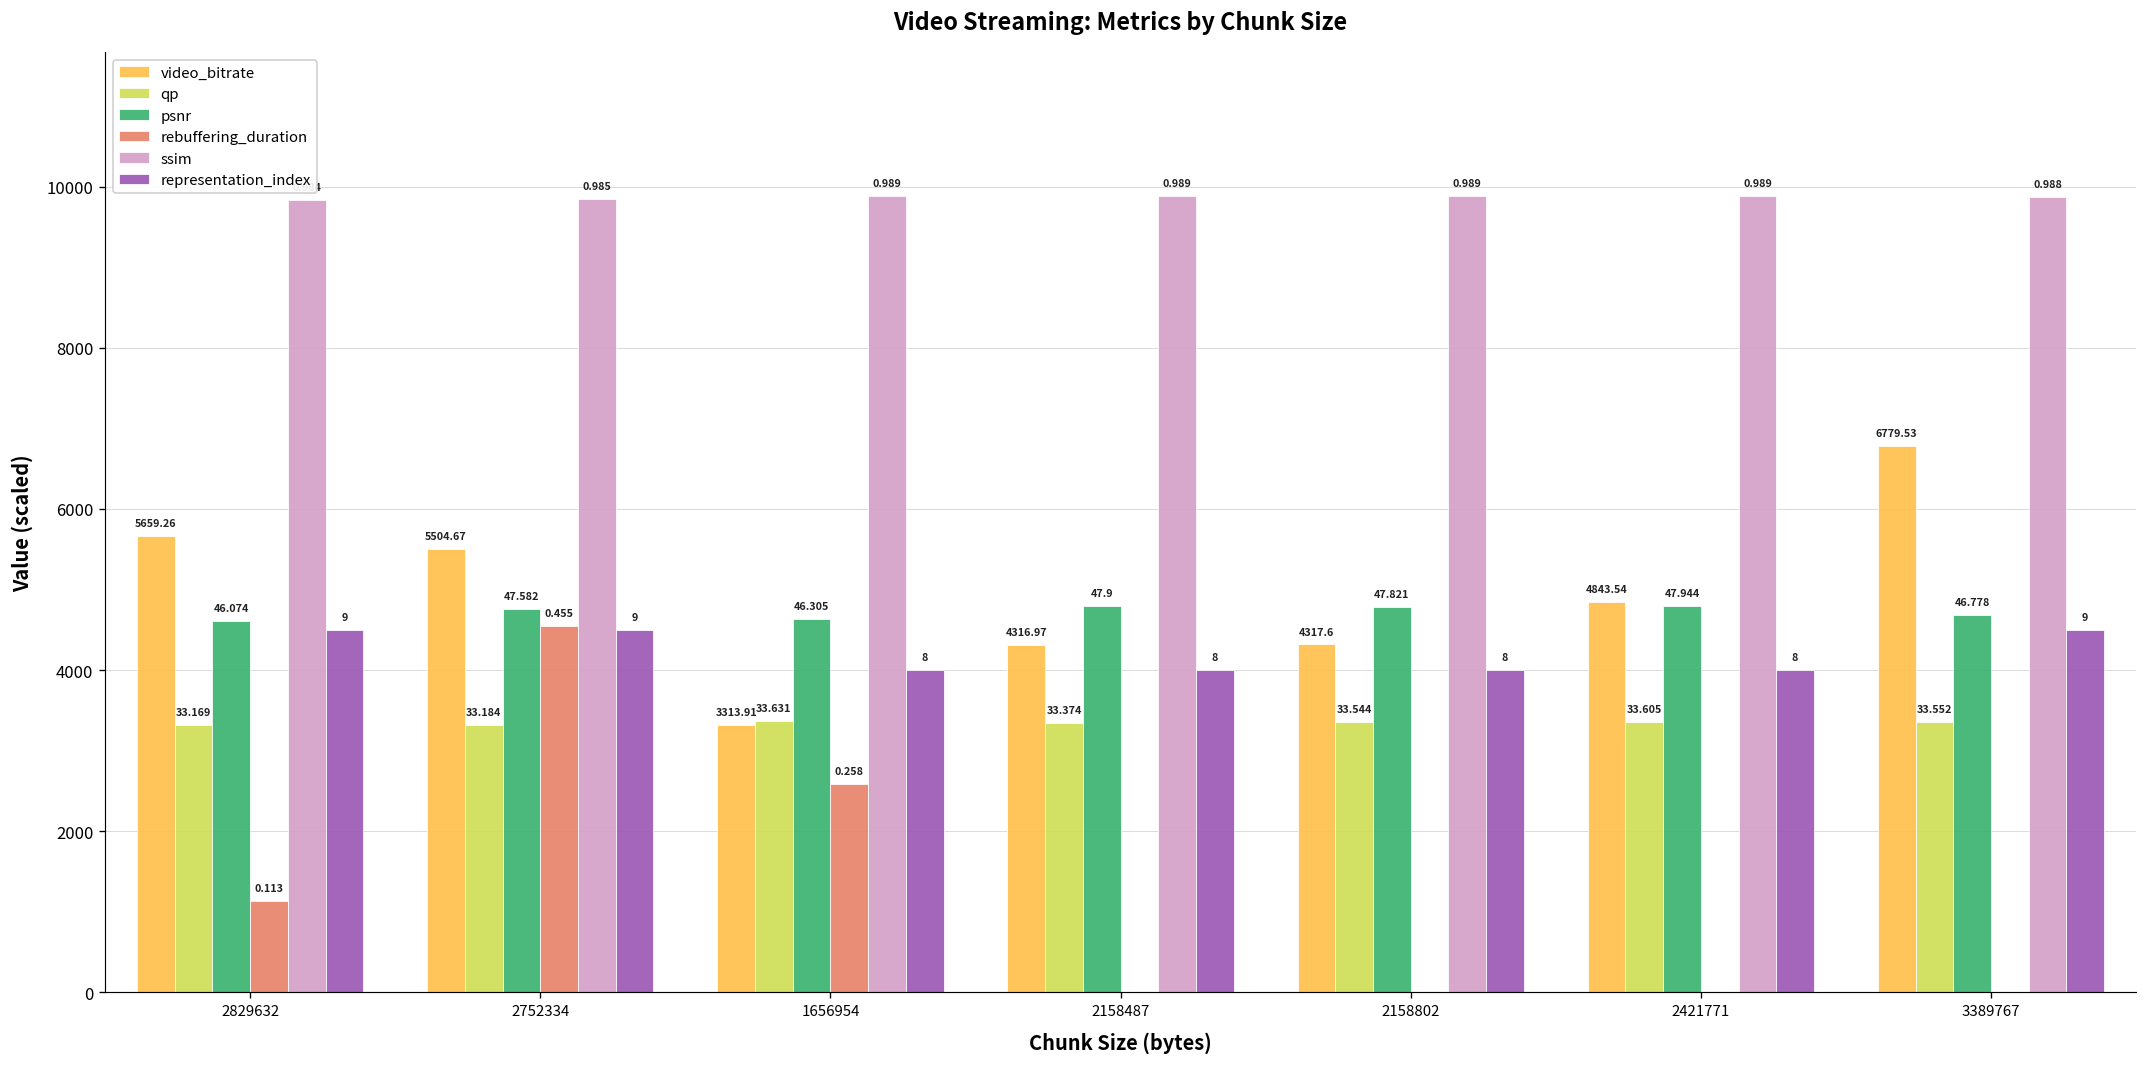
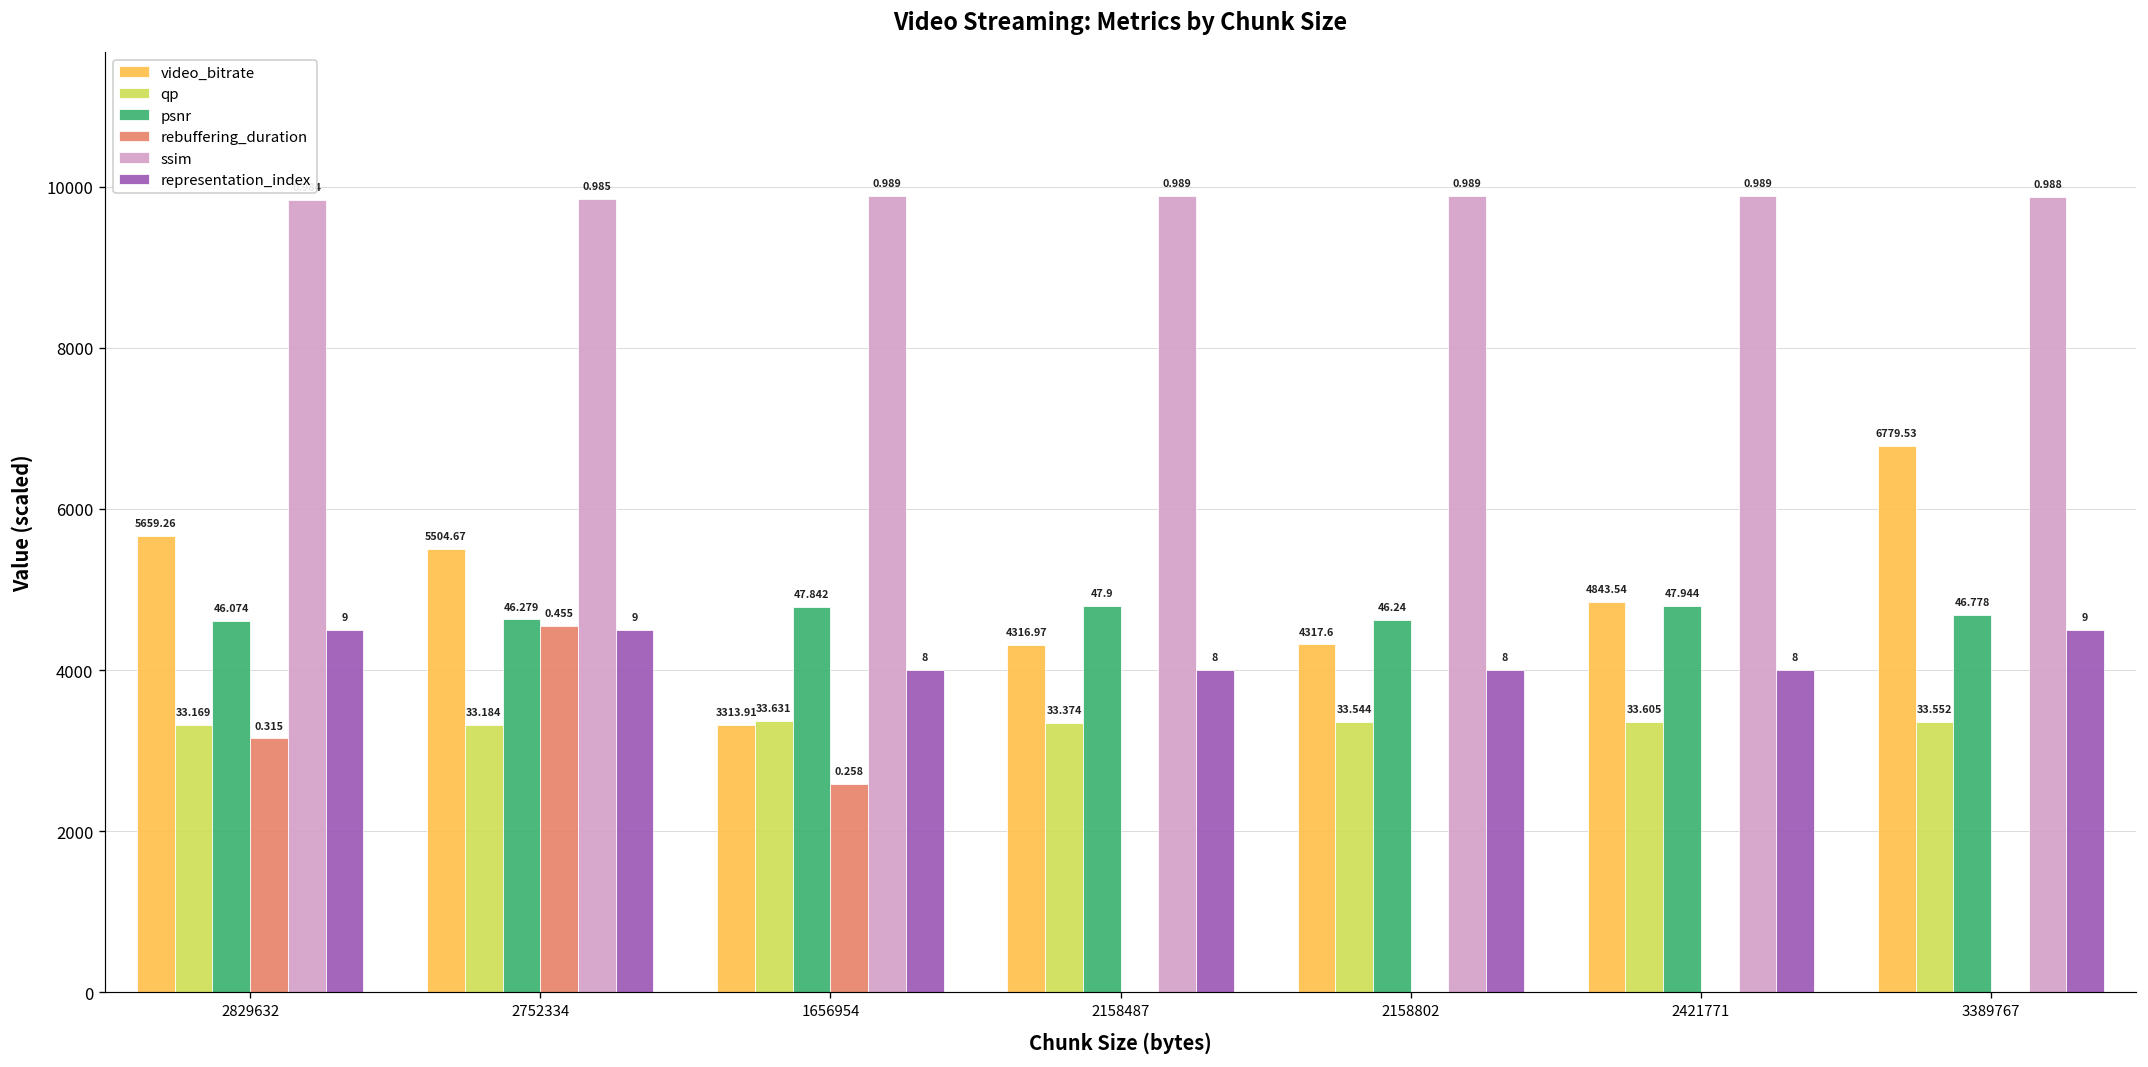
rebuffering_duration, 2829632: 0.113 -> 0.315
psnr, 2752334: 47.582 -> 46.279
psnr, 1656954: 46.305 -> 47.842
psnr, 2158802: 47.821 -> 46.24
